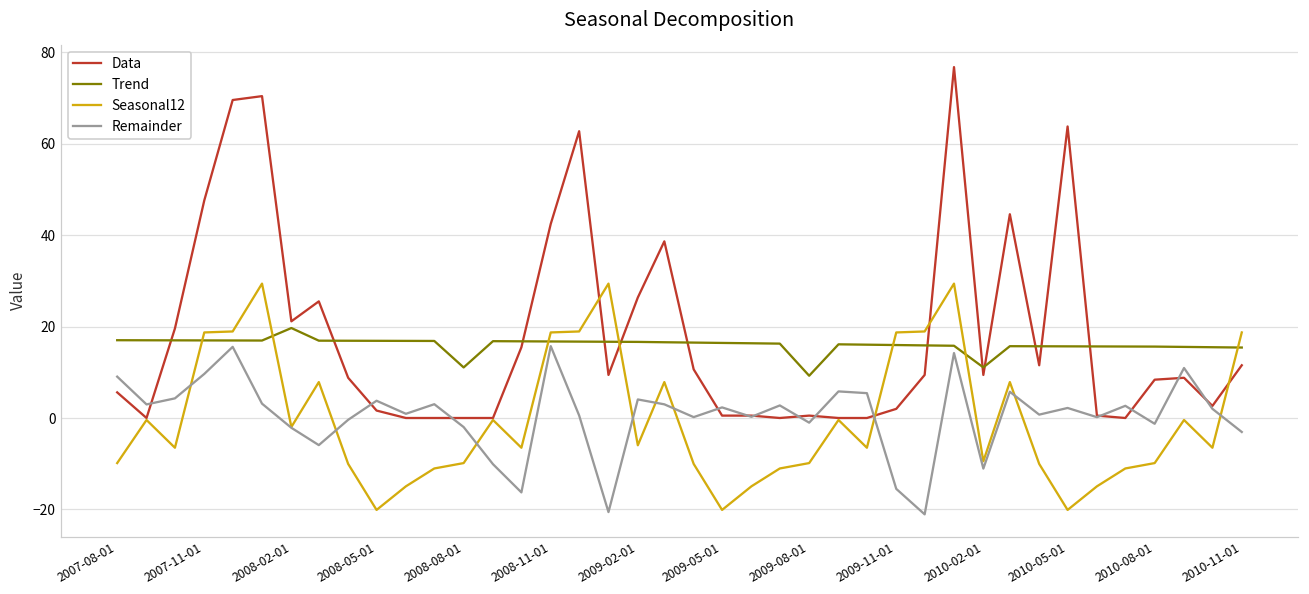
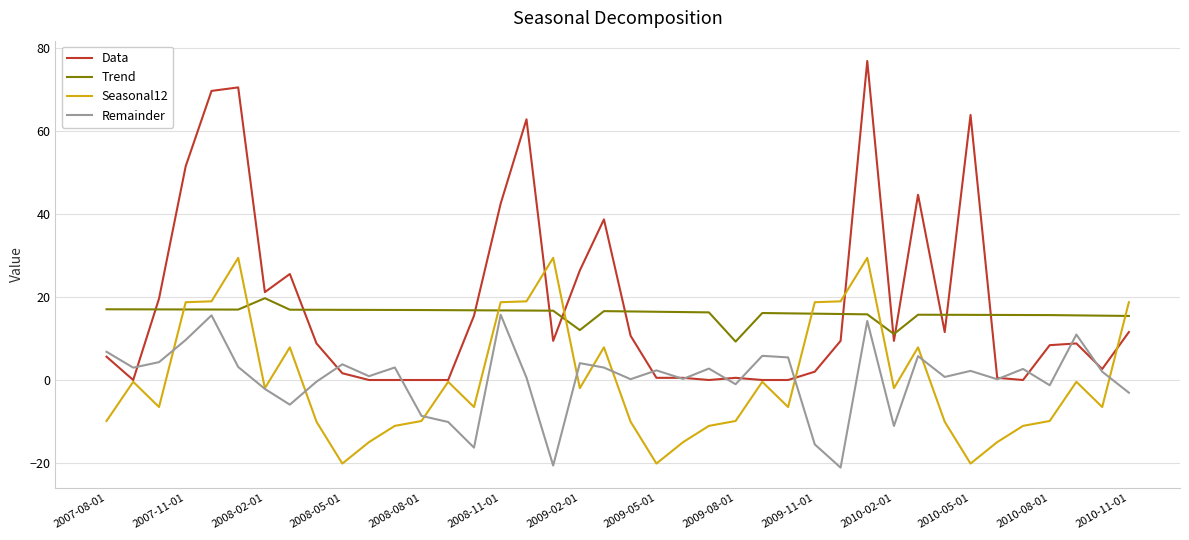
Remainder, 2007-08-01: 9 -> 7
Data, 2007-11-01: 48 -> 51
Trend, 2008-08-01: 11 -> 17
Remainder, 2008-08-01: -2 -> -9
Trend, 2009-02-01: 17 -> 12
Seasonal12, 2009-02-01: -6 -> -2
Seasonal12, 2010-02-01: -9 -> -2
